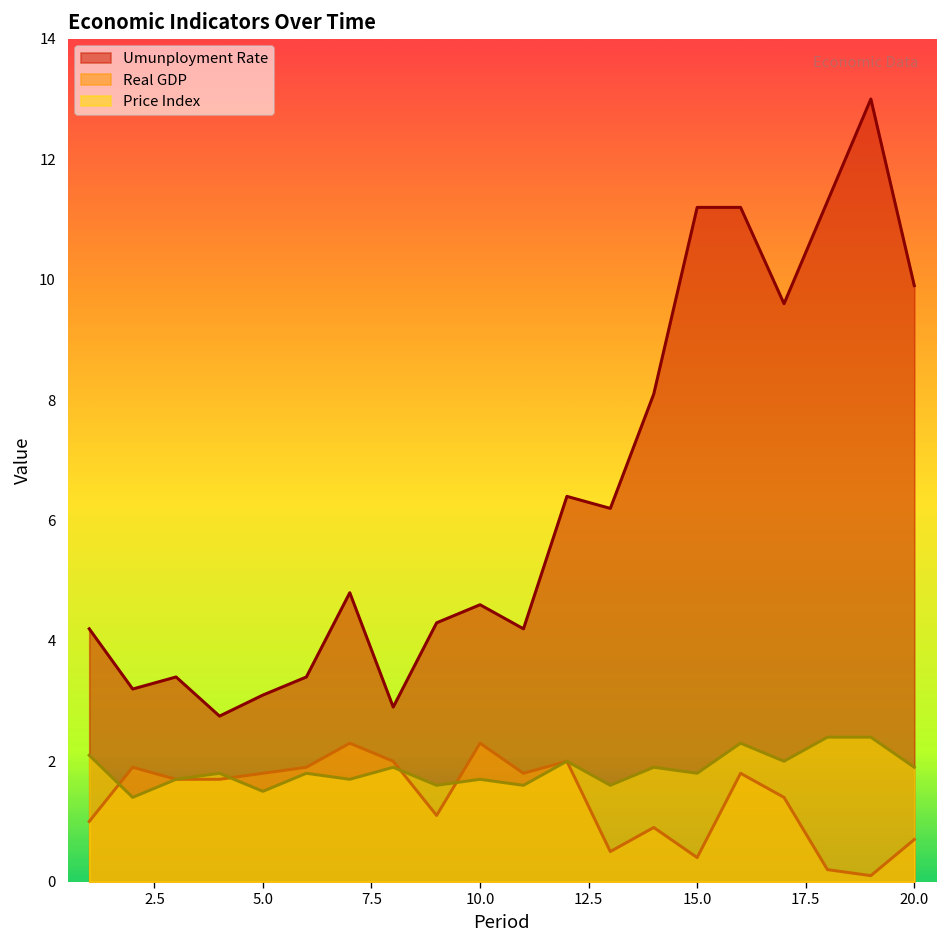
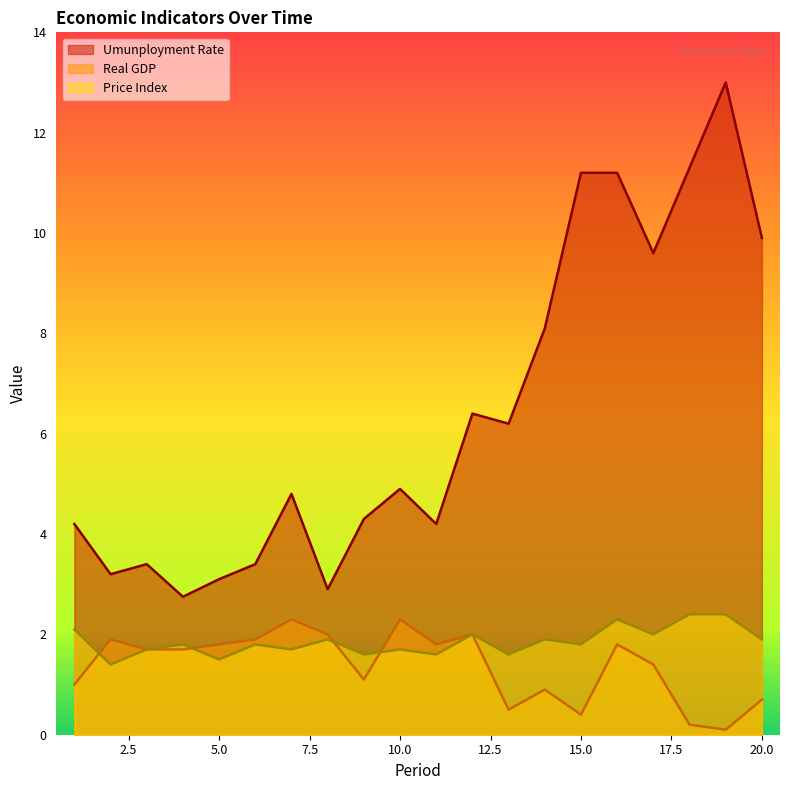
Umunployment Rate, 10.0: 4.6 -> 4.9
